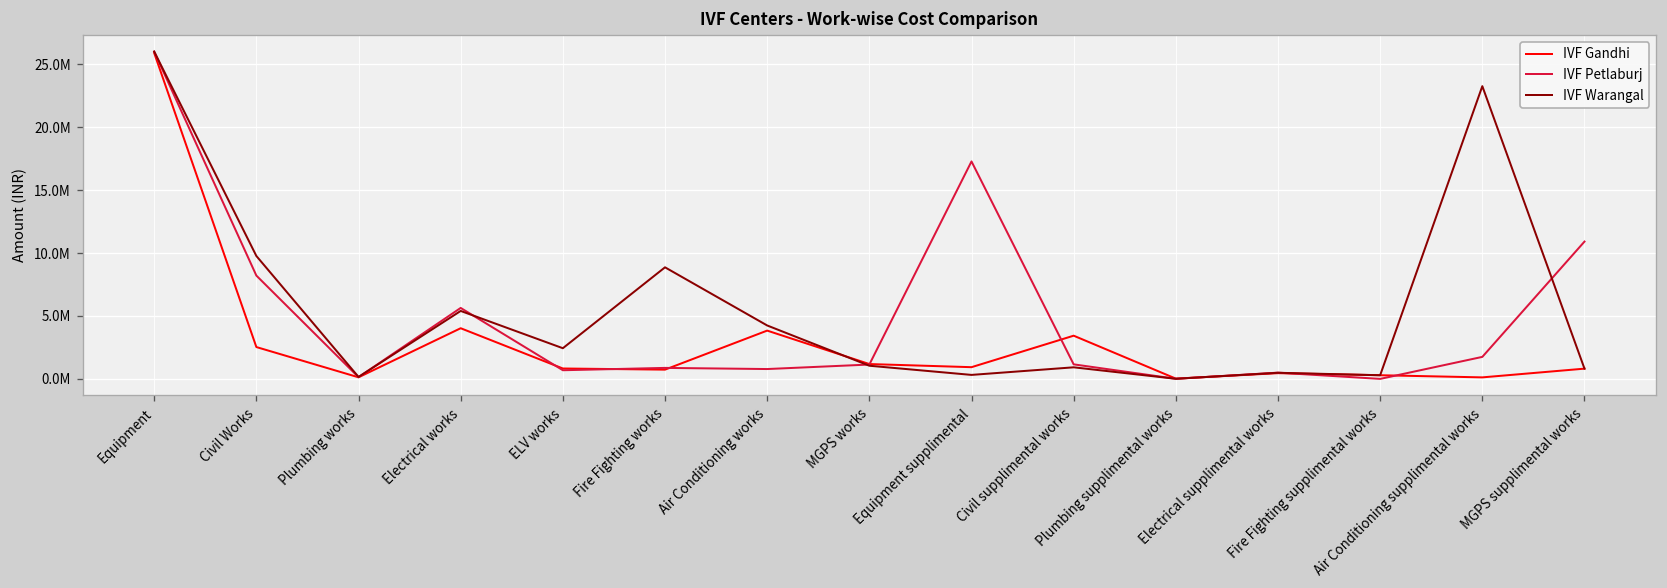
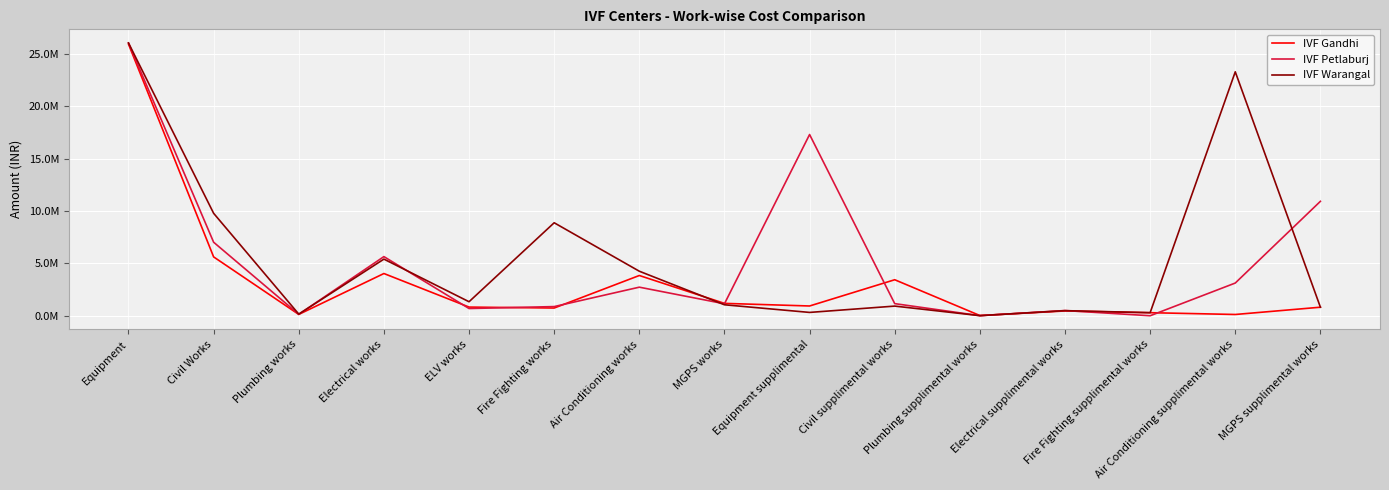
IVF Gandhi, Civil Works: 2500000 -> 5600000
IVF Petlaburj, Civil Works: 8200000 -> 7000000
IVF Warangal, ELV works: 2400000 -> 1300000
IVF Petlaburj, Air Conditioning works: 800000 -> 2700000
IVF Petlaburj, Air Conditioning supplimental works: 1700000 -> 3100000
